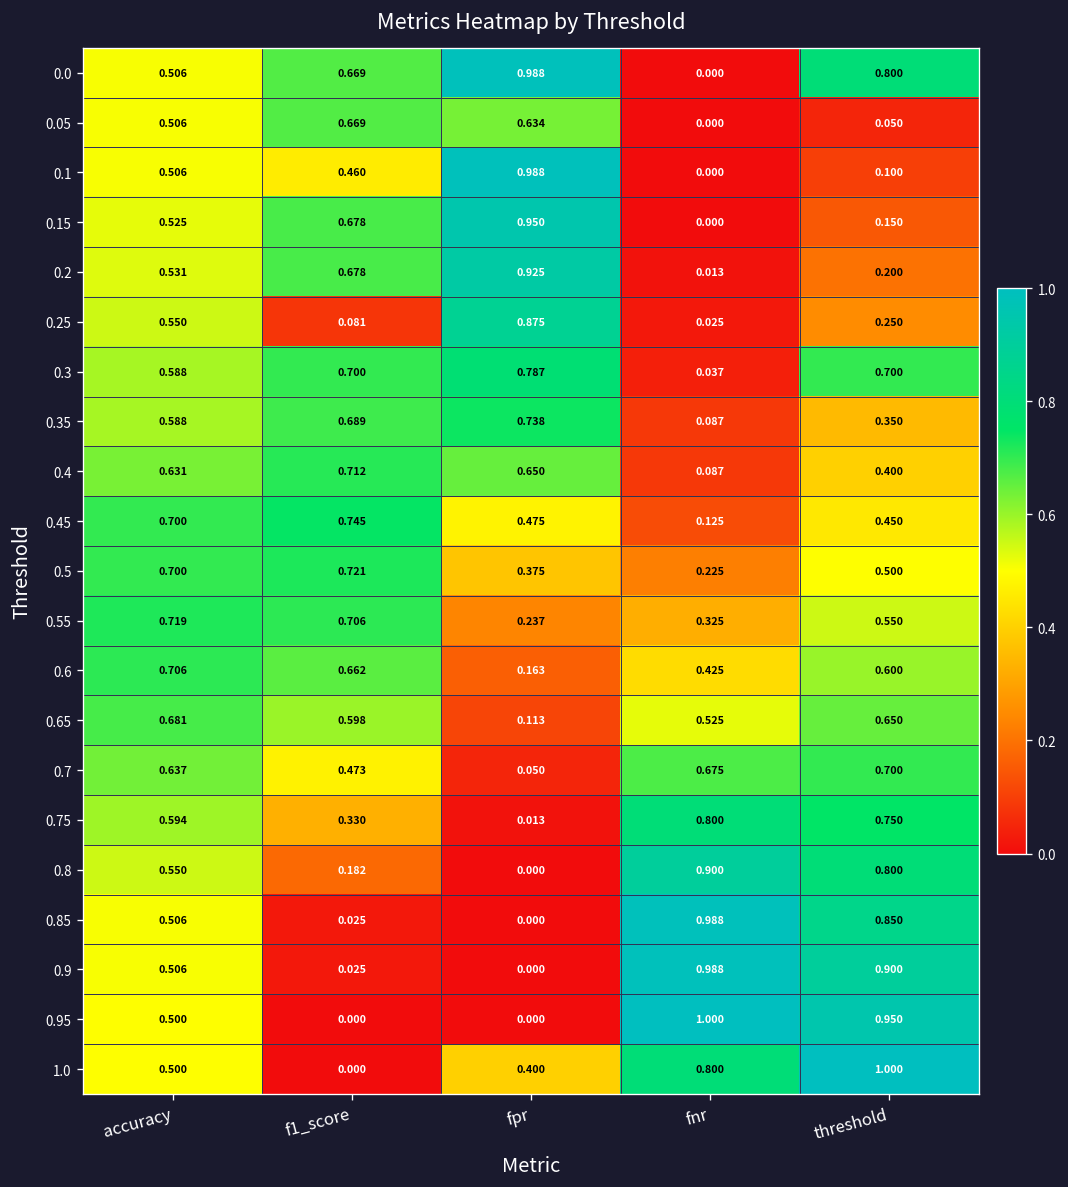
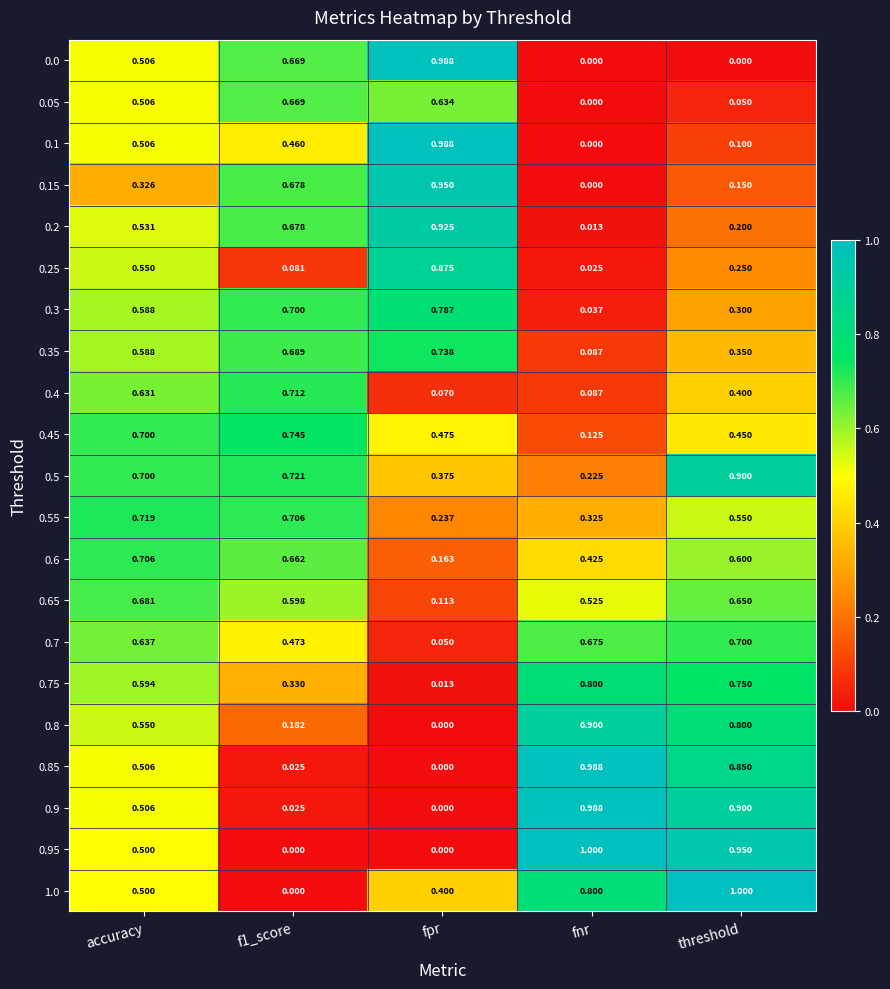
0.0, threshold: 0.800 -> 0.000
0.15, accuracy: 0.525 -> 0.326
0.3, threshold: 0.700 -> 0.300
0.4, fpr: 0.650 -> 0.070
0.5, threshold: 0.500 -> 0.900
